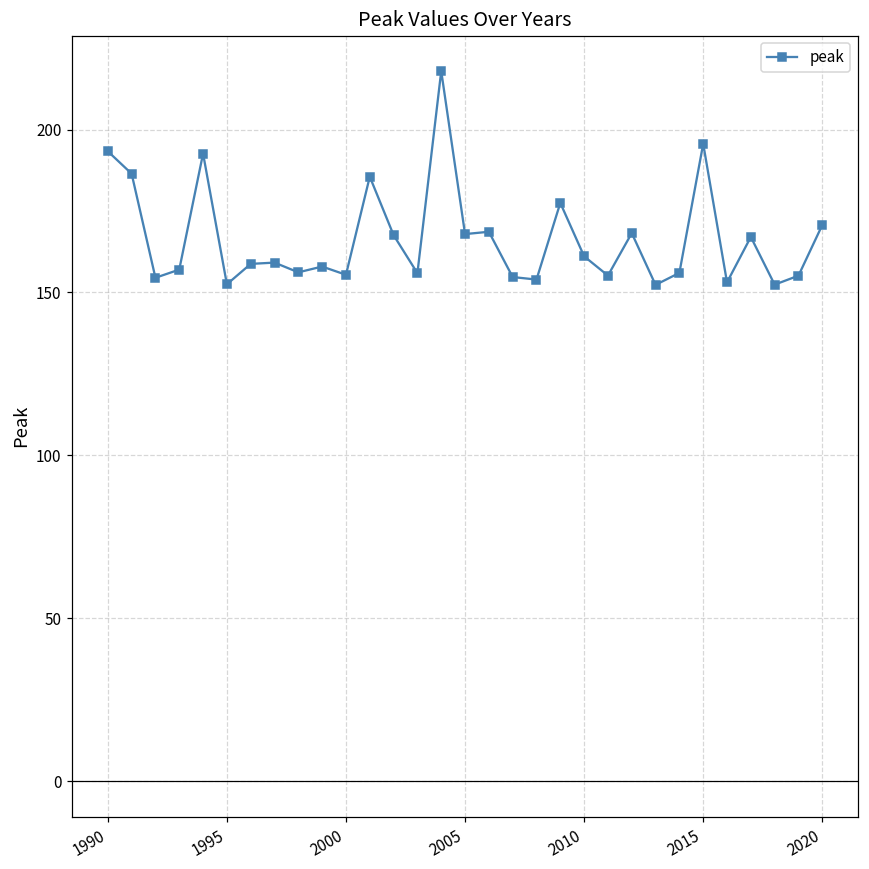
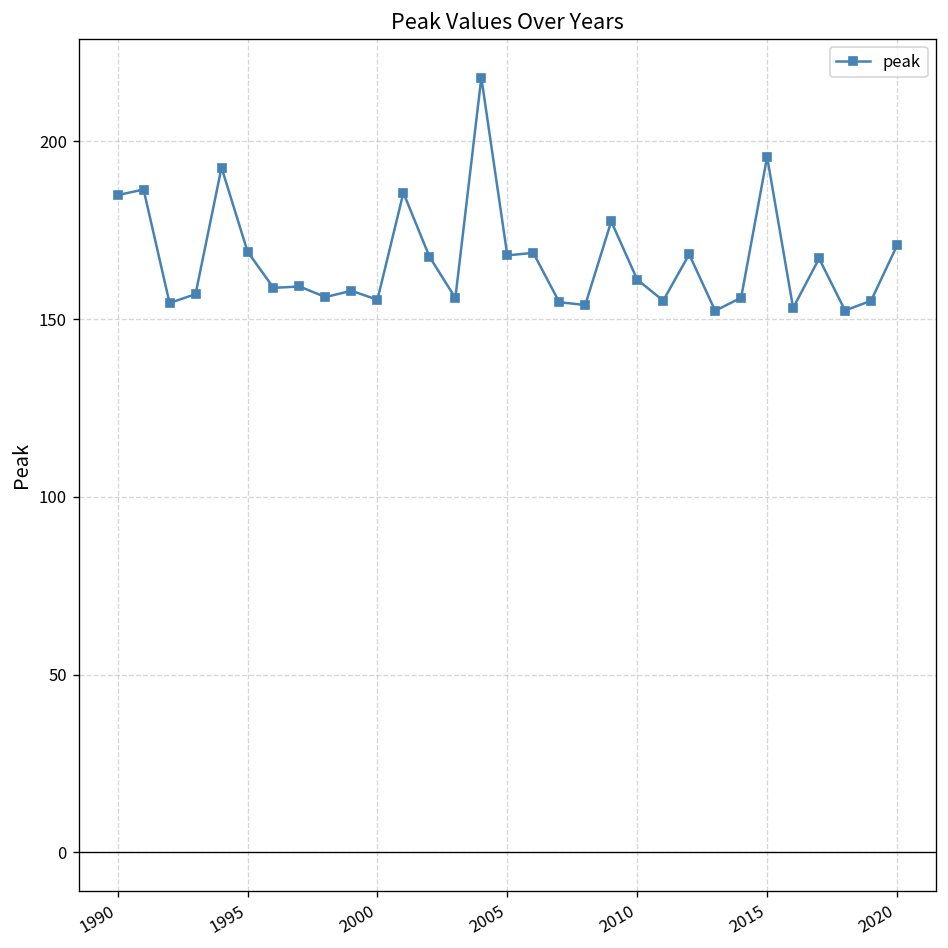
1990: 193 -> 185
1995: 153 -> 169
